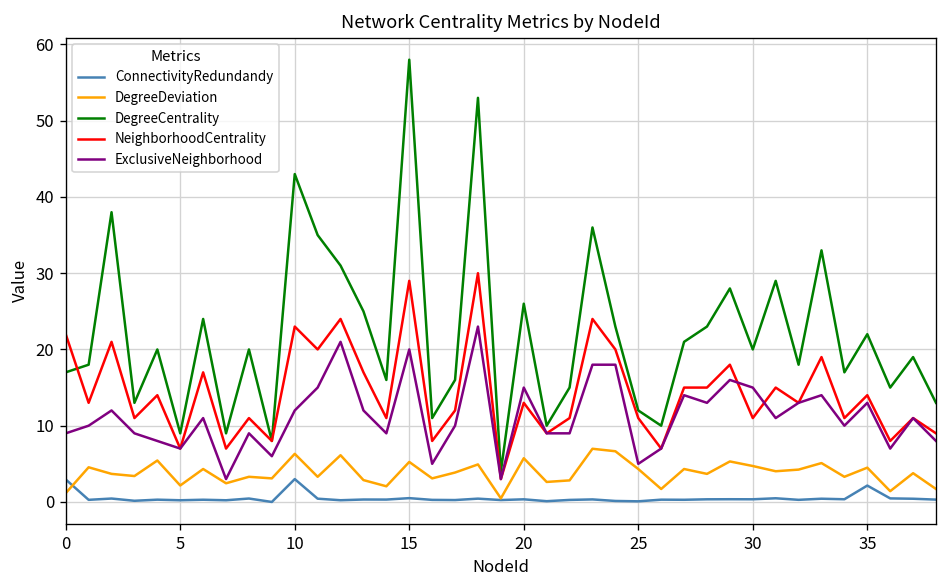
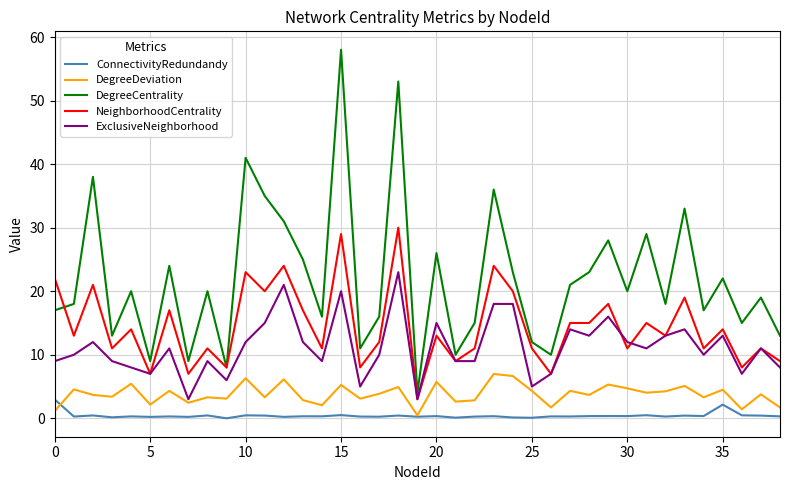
ConnectivityRedundandy, 10: 3 -> 0
DegreeCentrality, 10: 43 -> 41
ExclusiveNeighborhood, 30: 15 -> 12
